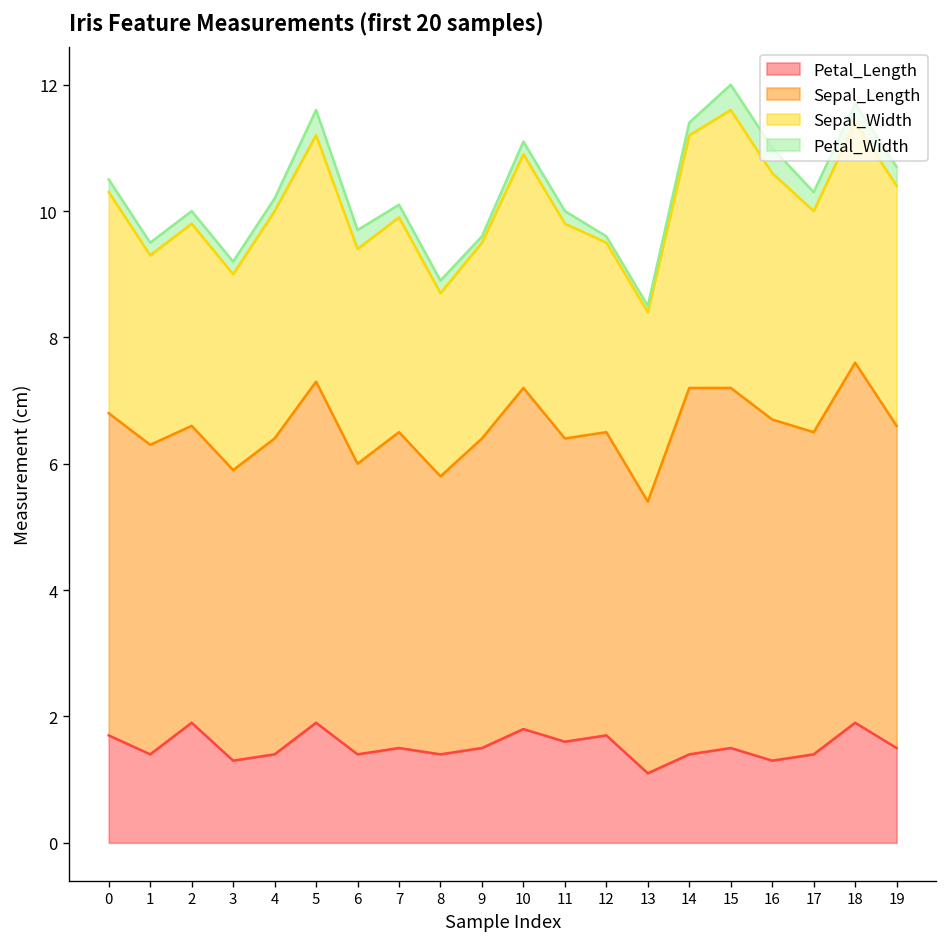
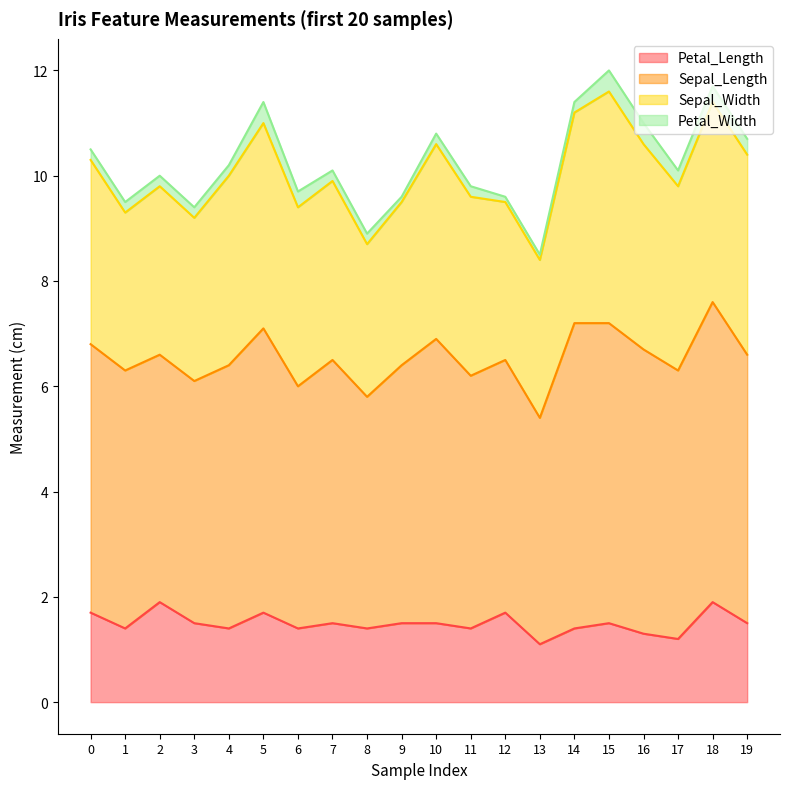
Petal_Length, 3: 1.3 -> 1.5
Petal_Length, 5: 1.9 -> 1.7
Petal_Length, 10: 1.8 -> 1.5
Petal_Length, 11: 1.6 -> 1.4
Petal_Length, 17: 1.4 -> 1.2
